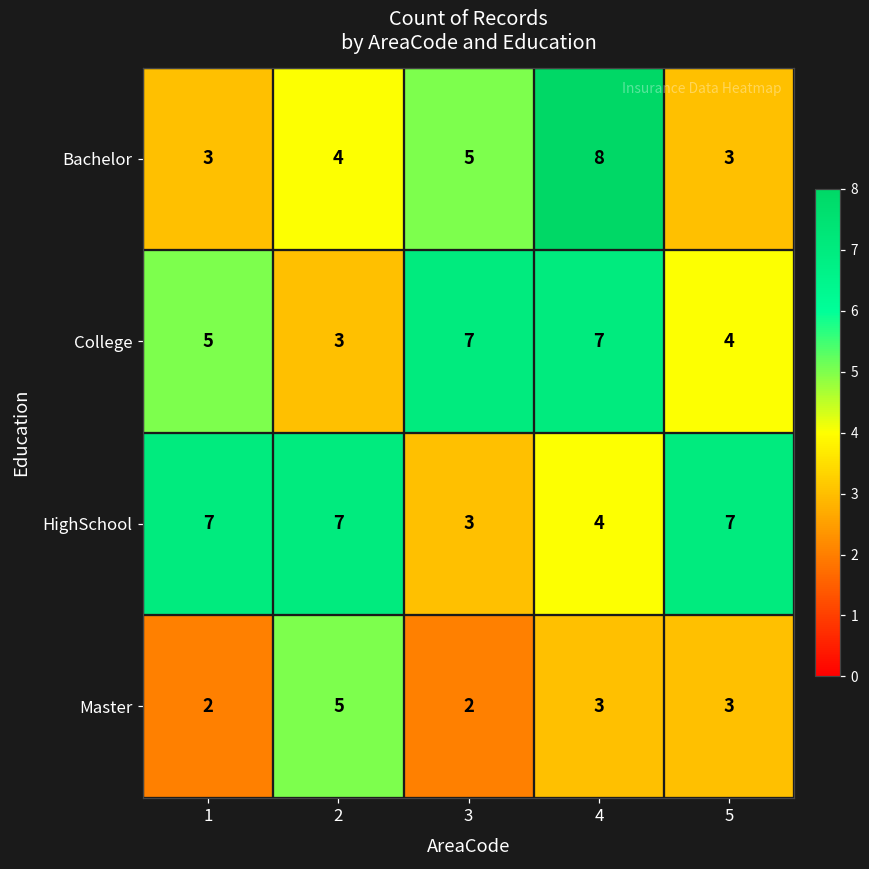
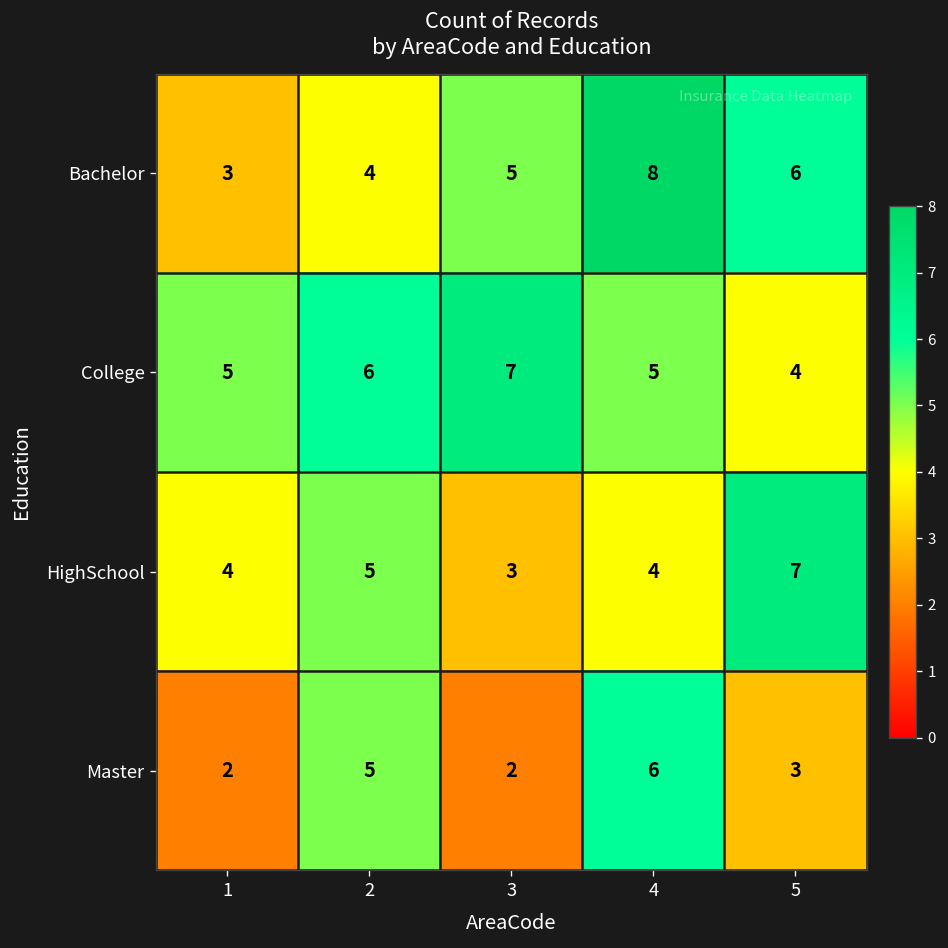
Bachelor, 5: 3 -> 6
College, 2: 3 -> 6
College, 4: 7 -> 5
HighSchool, 1: 7 -> 4
HighSchool, 2: 7 -> 5
Master, 4: 3 -> 6
